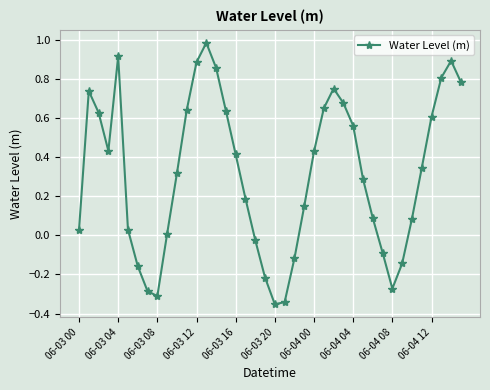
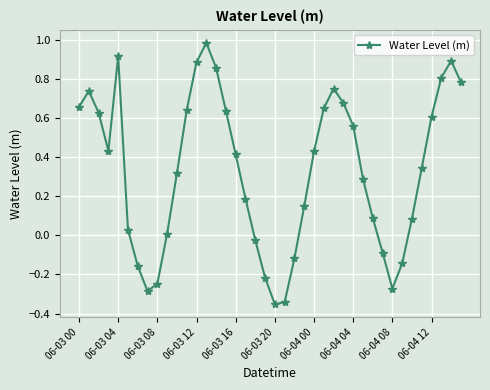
06-03 00: 0.03 -> 0.66
06-03 08: -0.31 -> -0.25
